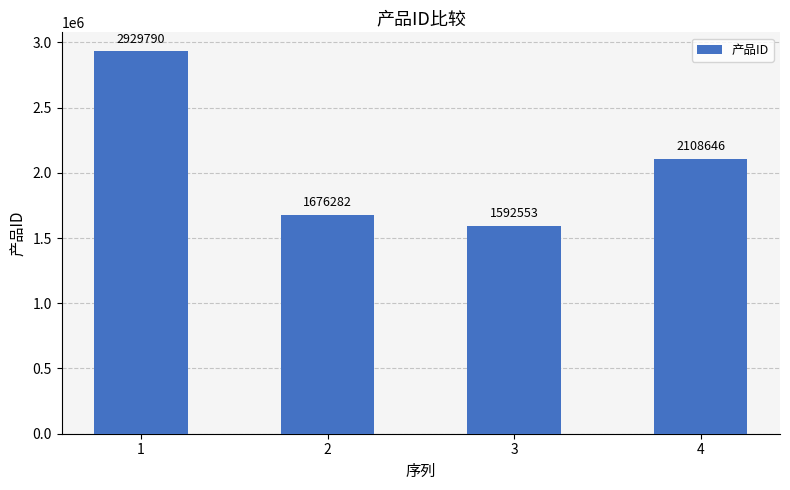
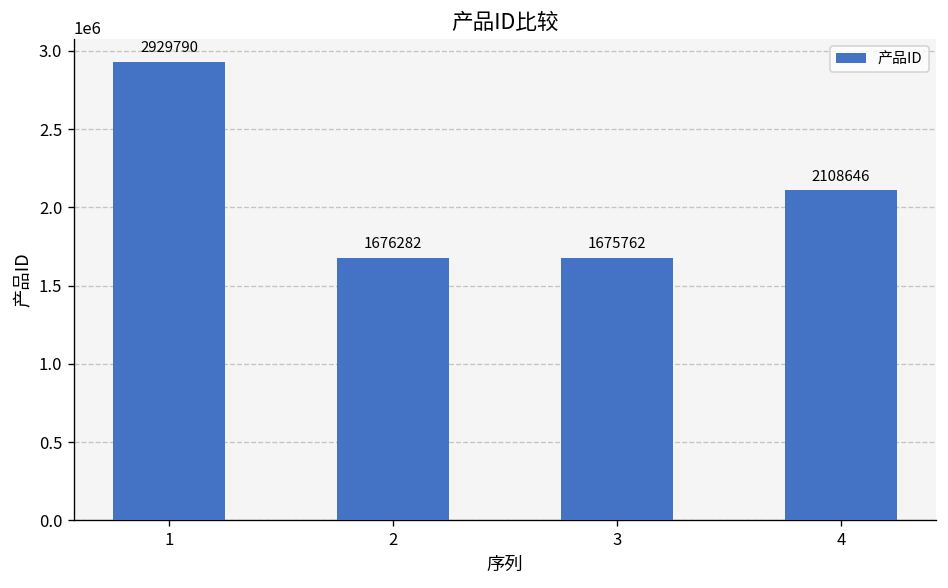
3: 1592553 -> 1675762
